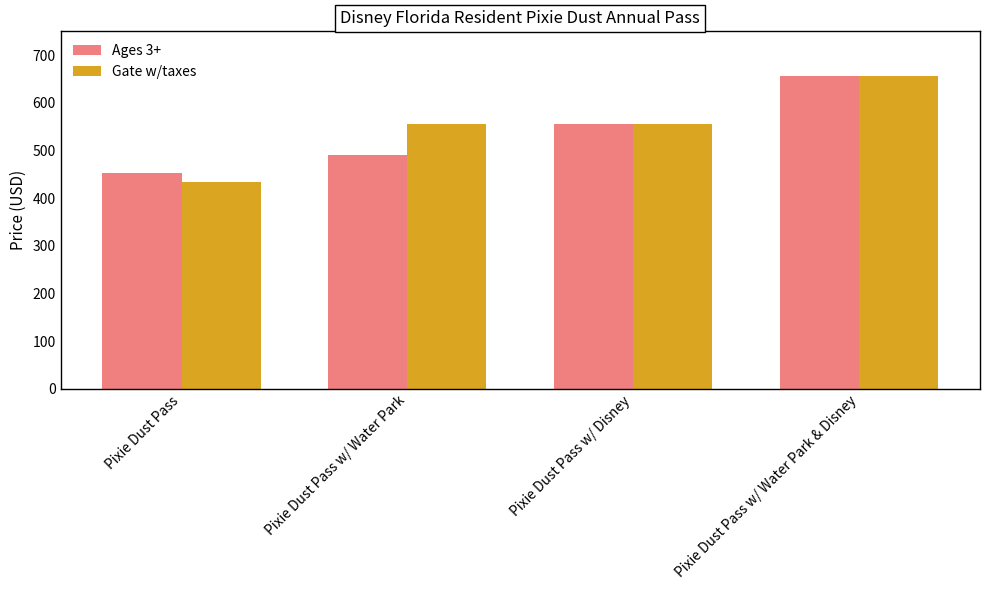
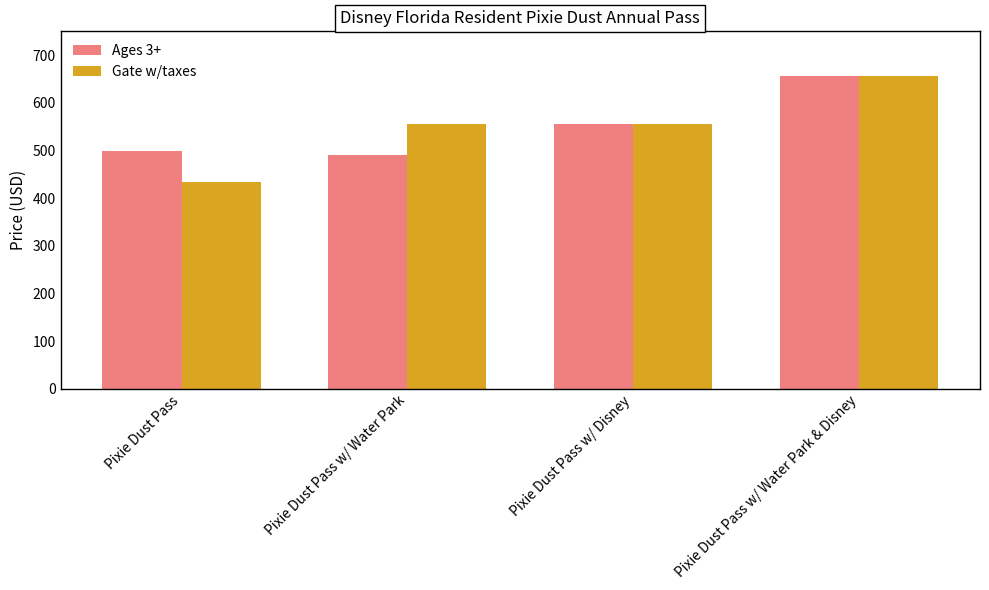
Ages 3+, Pixie Dust Pass: 450 -> 500
